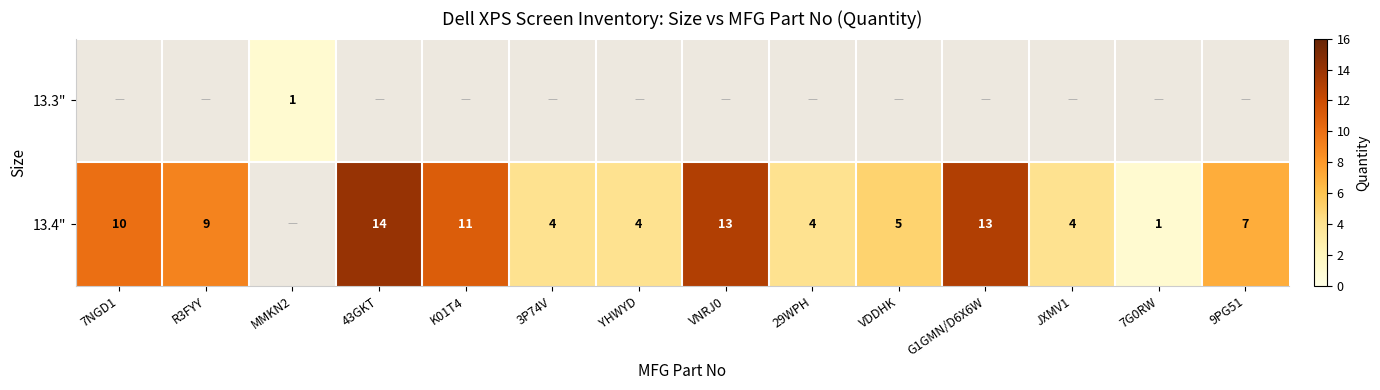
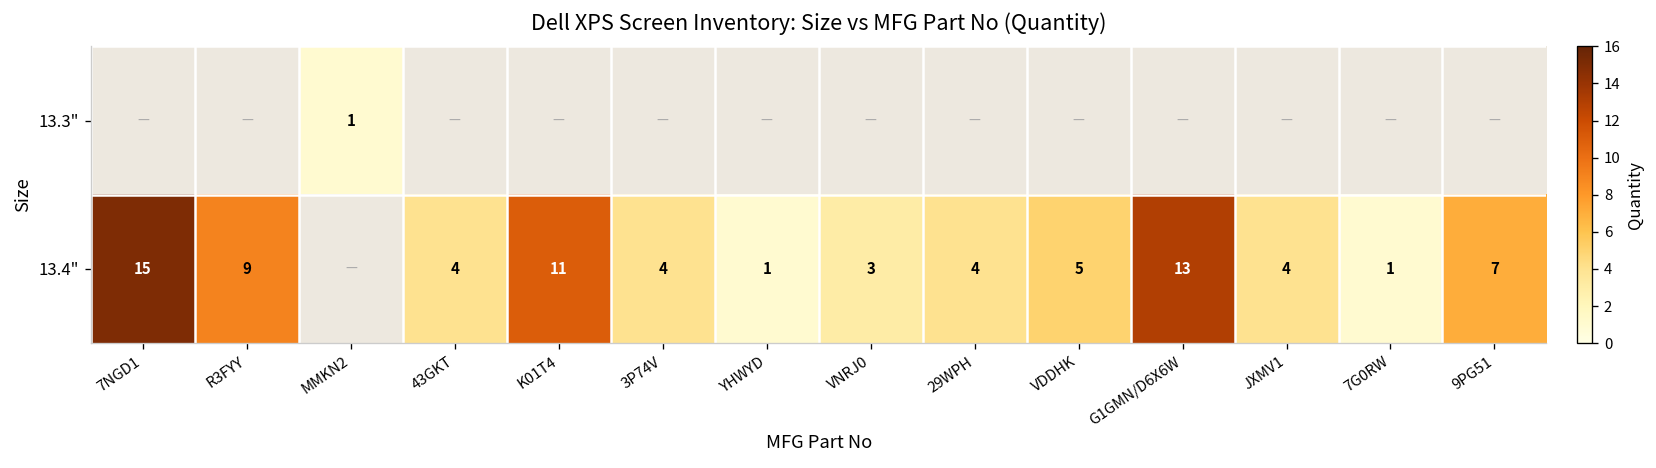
13.4", 7NGD1: 10 -> 15
13.4", 43GKT: 14 -> 4
13.4", YHWYD: 4 -> 1
13.4", VNRJ0: 13 -> 3
